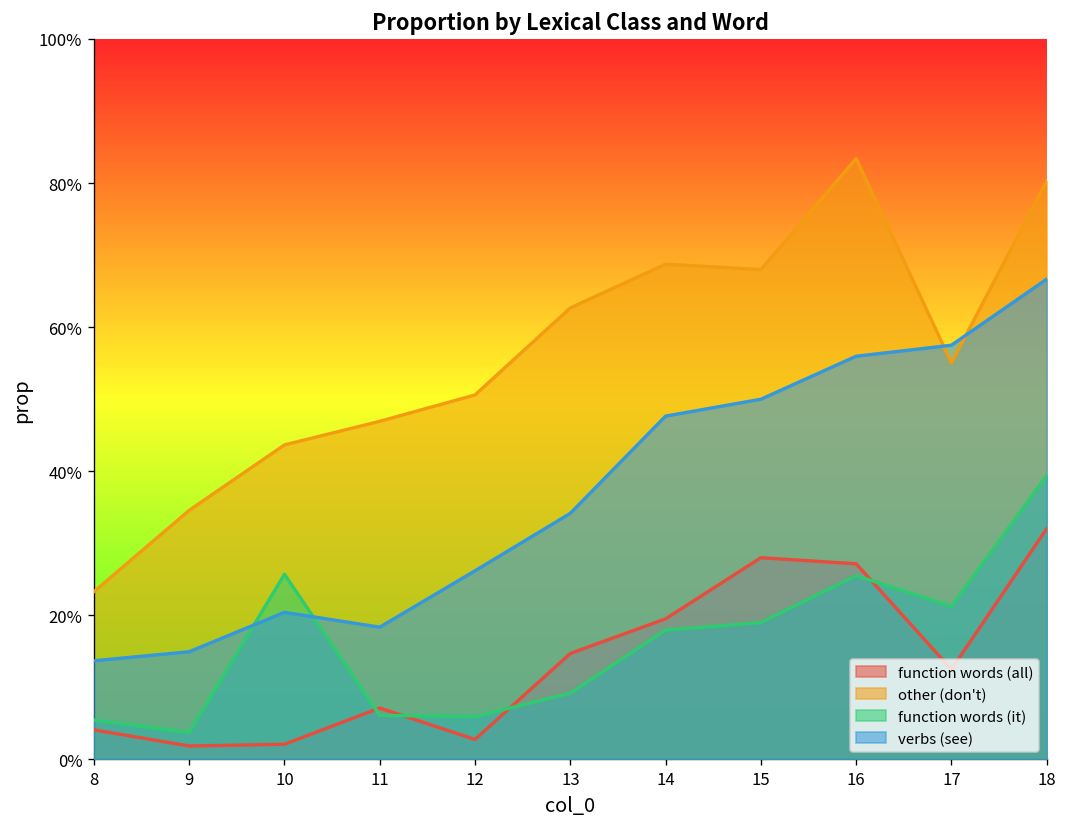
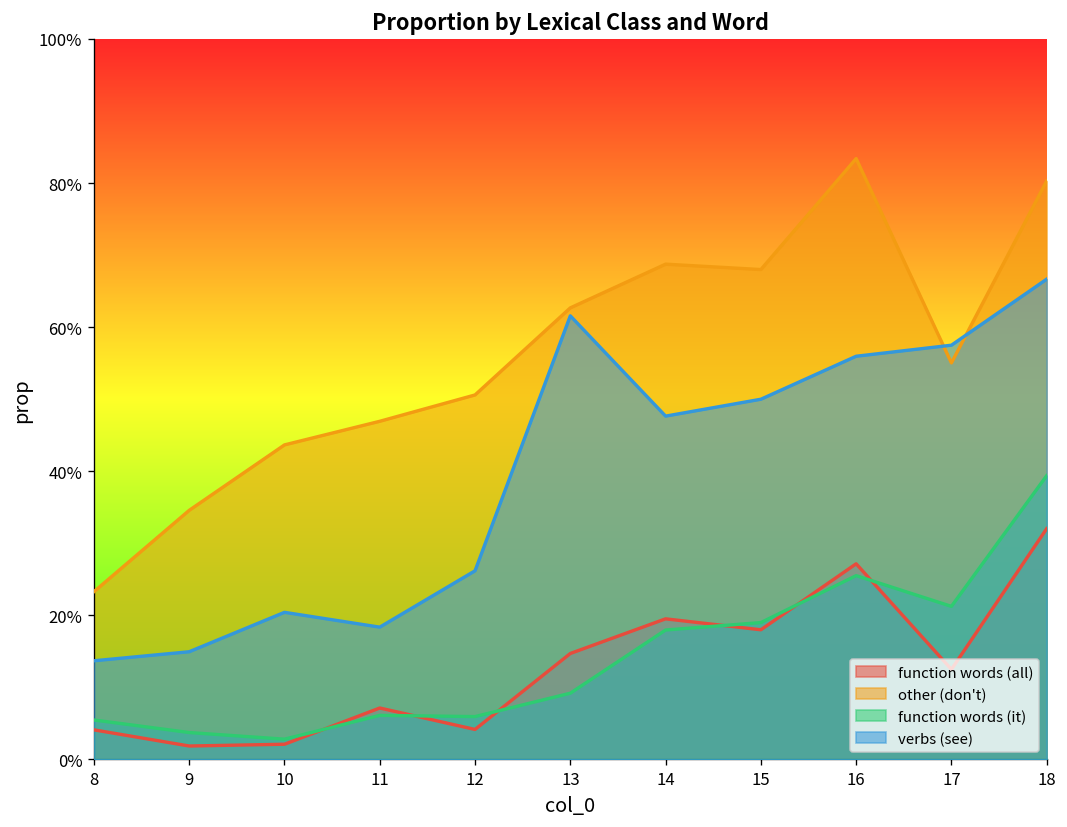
function words (it), 10: 26% -> 3%
function words (all), 12: 3% -> 4%
verbs (see), 13: 34% -> 62%
function words (all), 15: 28% -> 18%
